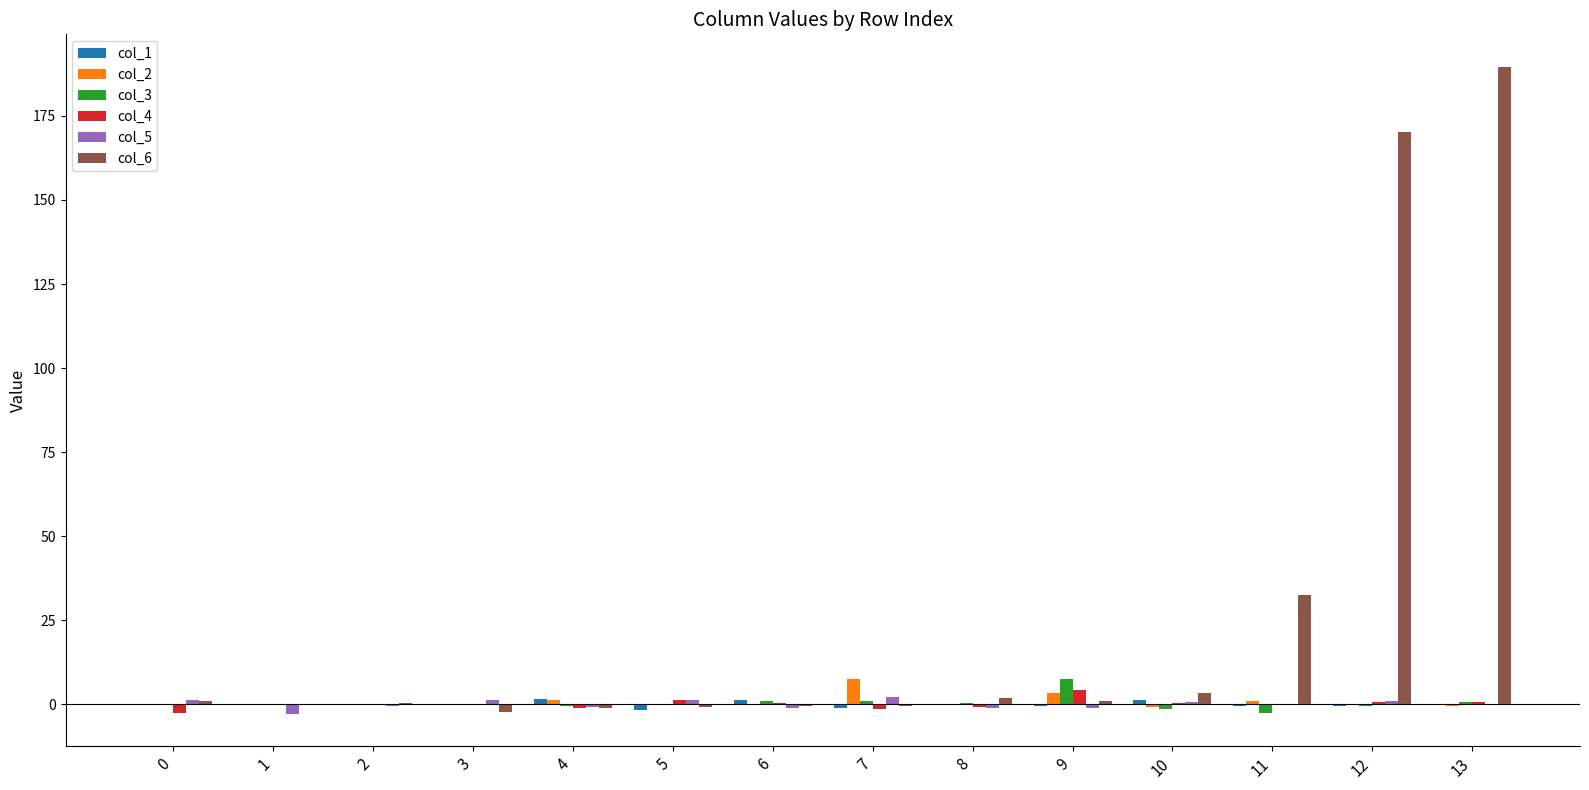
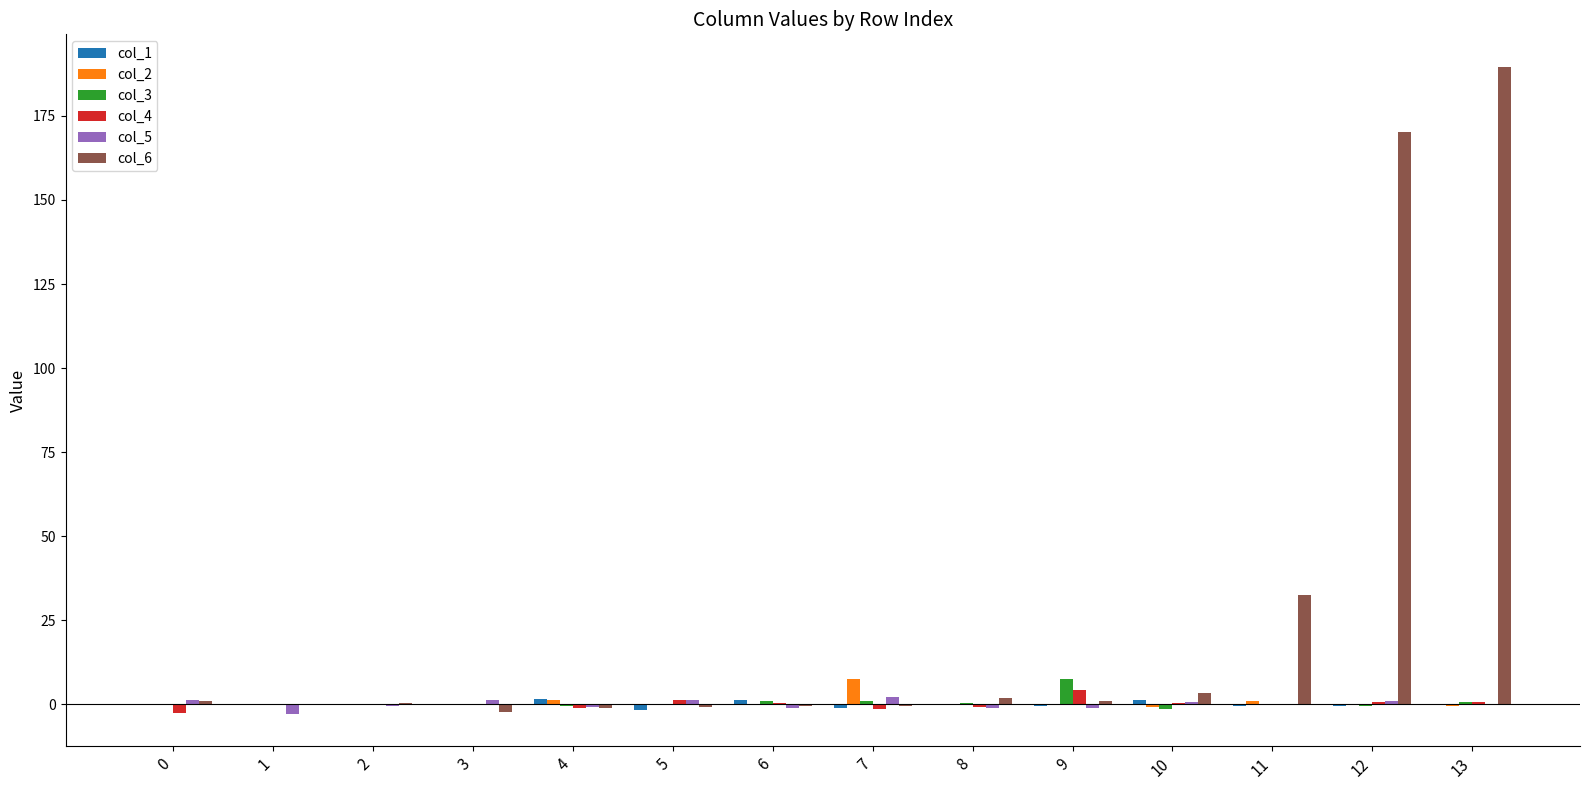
col_2, 9: 3 -> 0
col_3, 11: -3 -> 0
